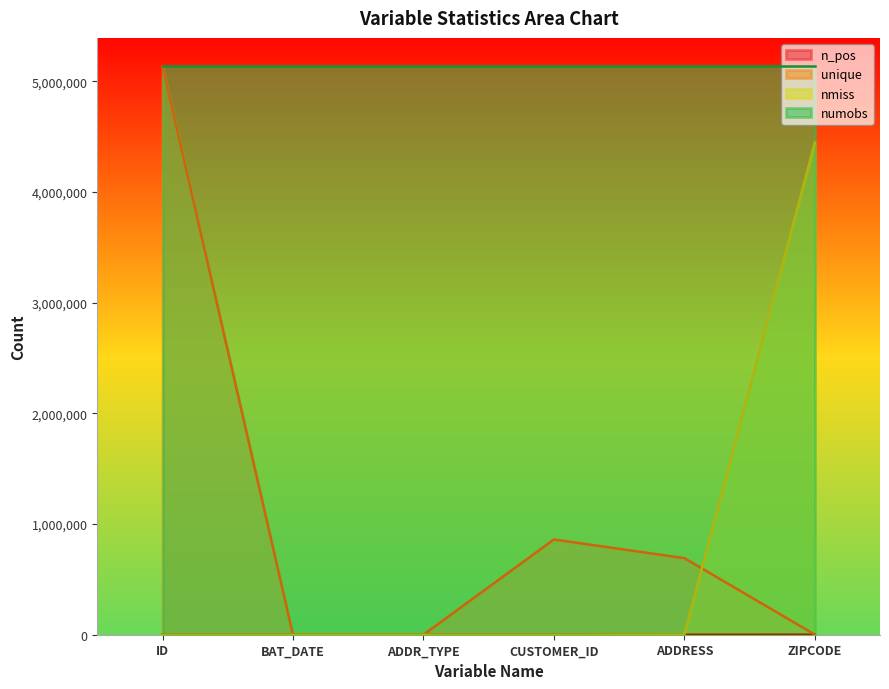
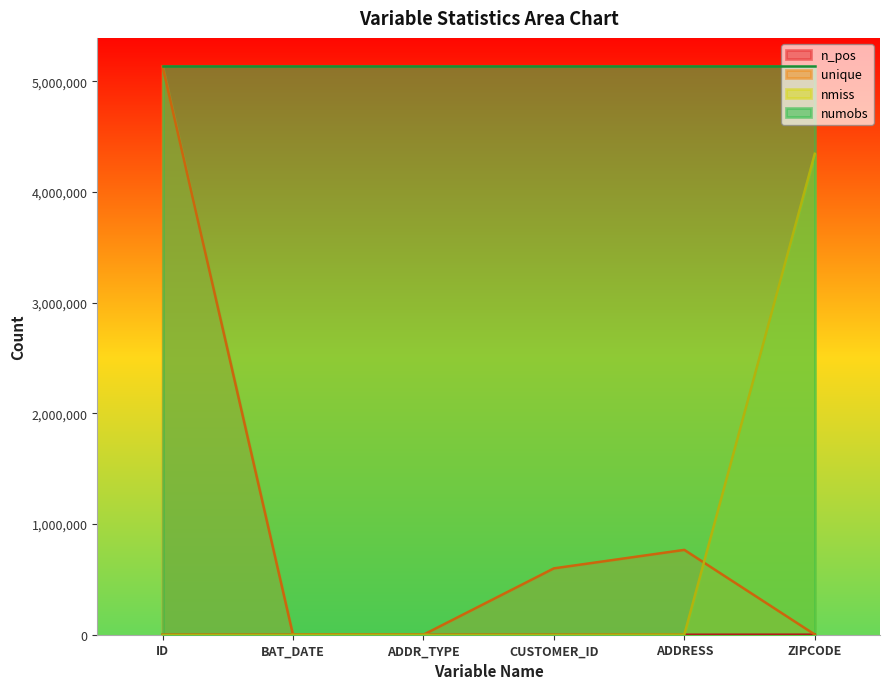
unique, CUSTOMER_ID: 860,000 -> 600,000
unique, ADDRESS: 690,000 -> 770,000
nmiss, ZIPCODE: 4,450,000 -> 4,350,000
